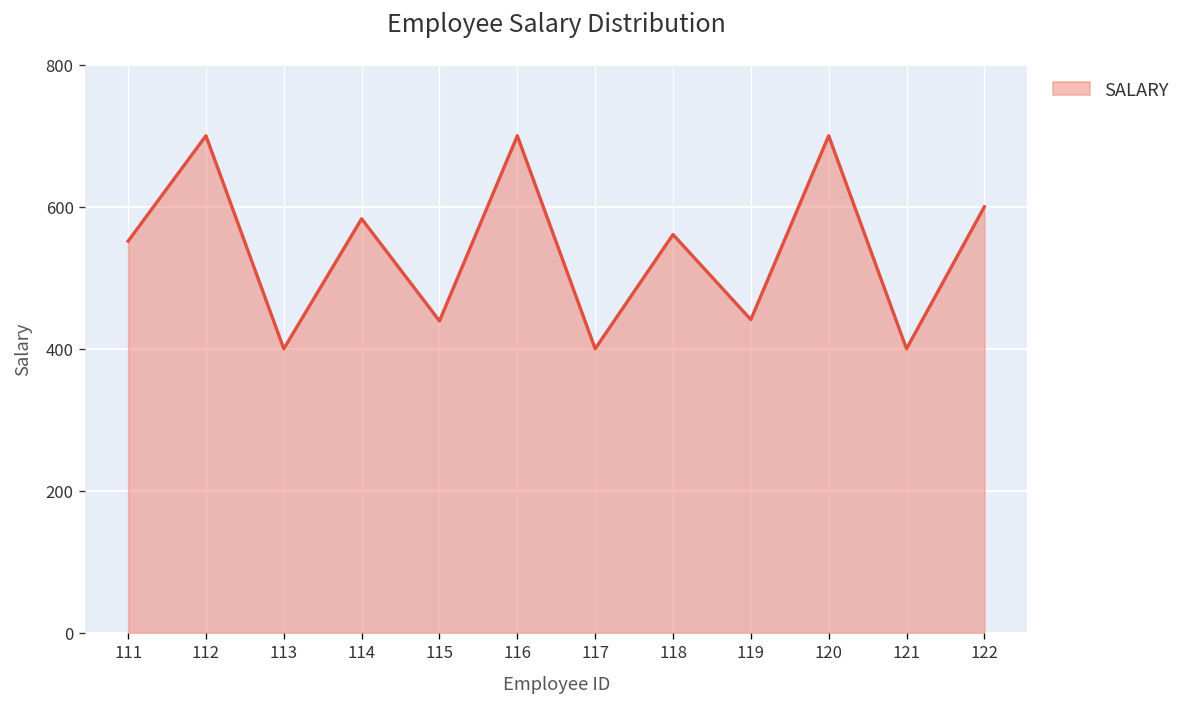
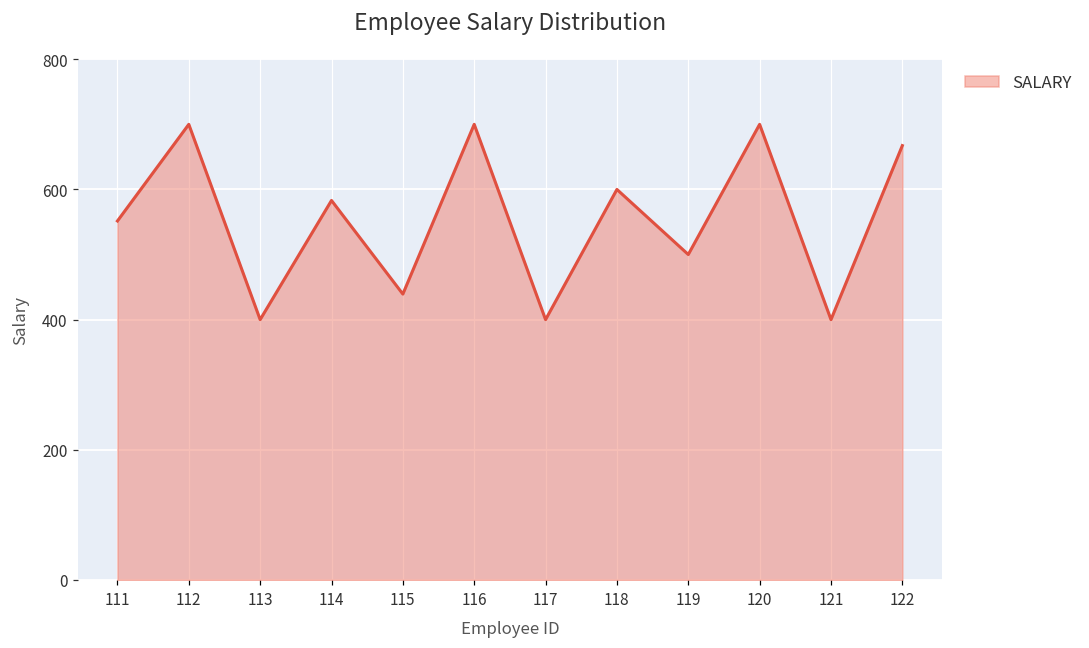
118: 560 -> 600
119: 440 -> 500
122: 600 -> 670
